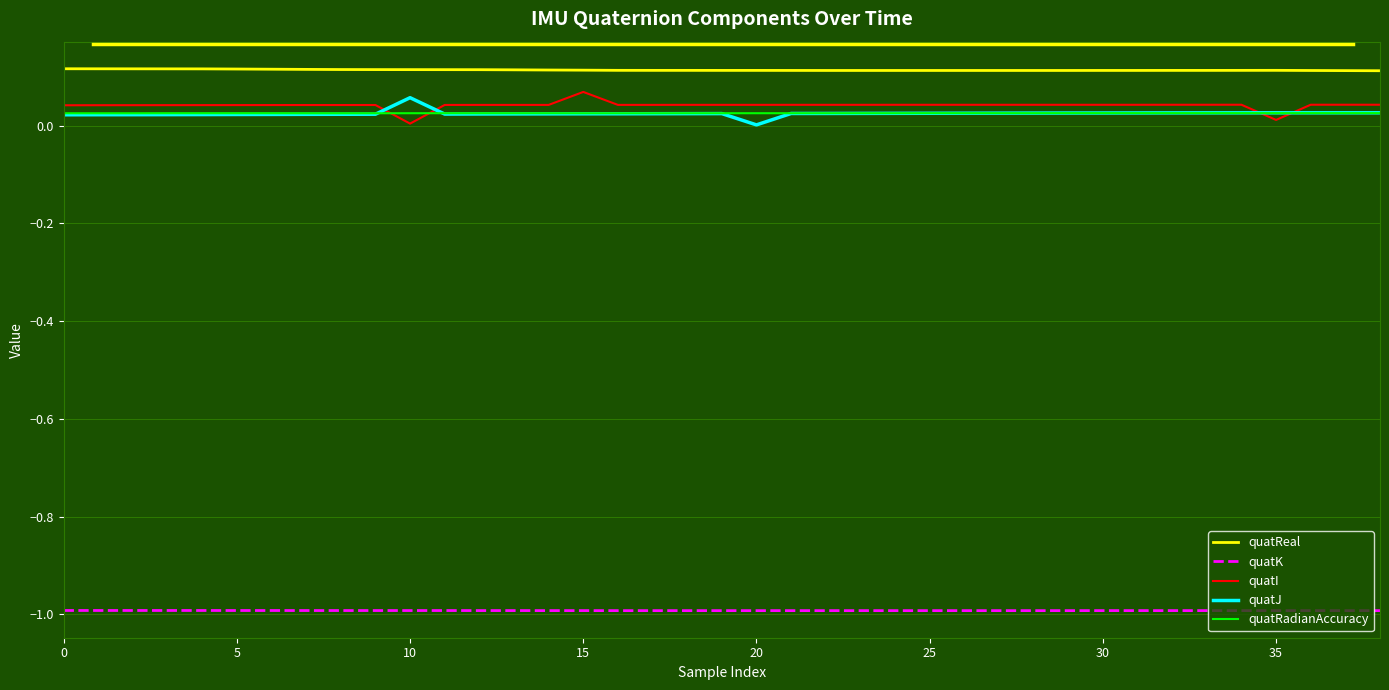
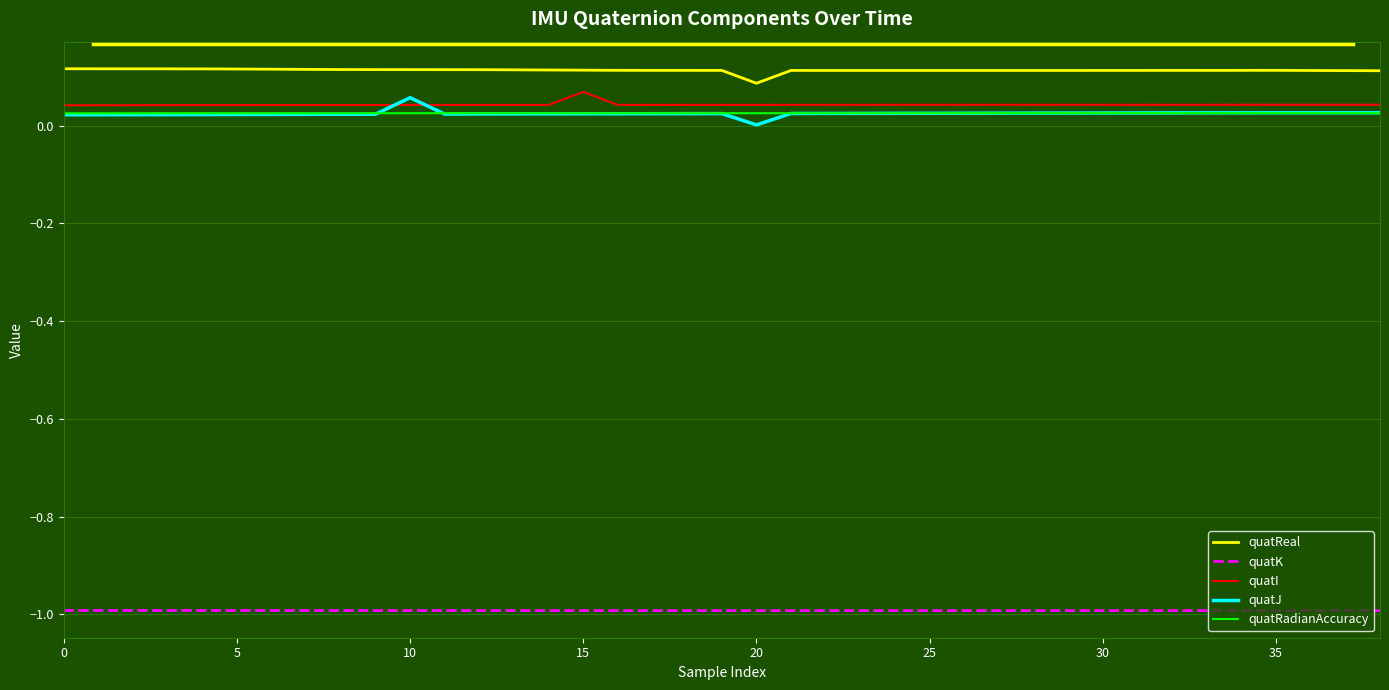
quatI, 10: 0.00 -> 0.04
quatReal, 20: 0.11 -> 0.09
quatI, 35: 0.01 -> 0.04
